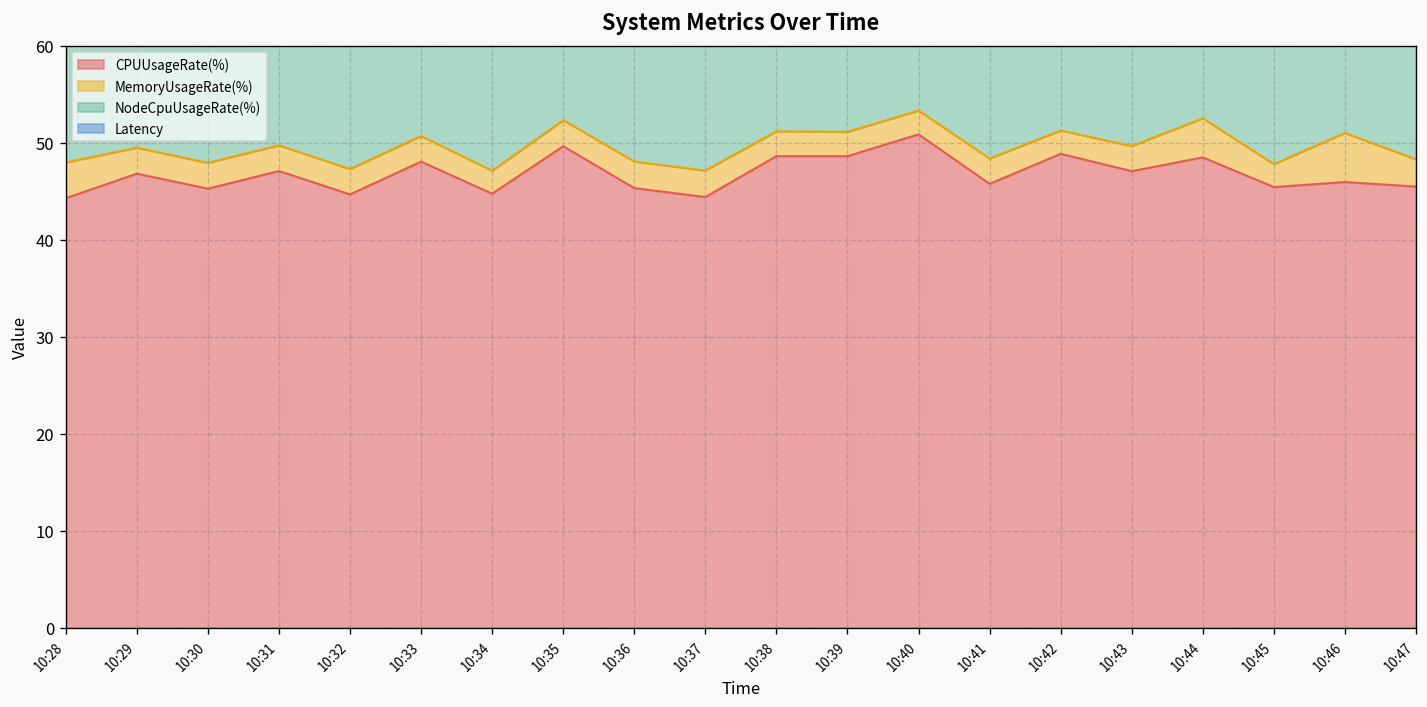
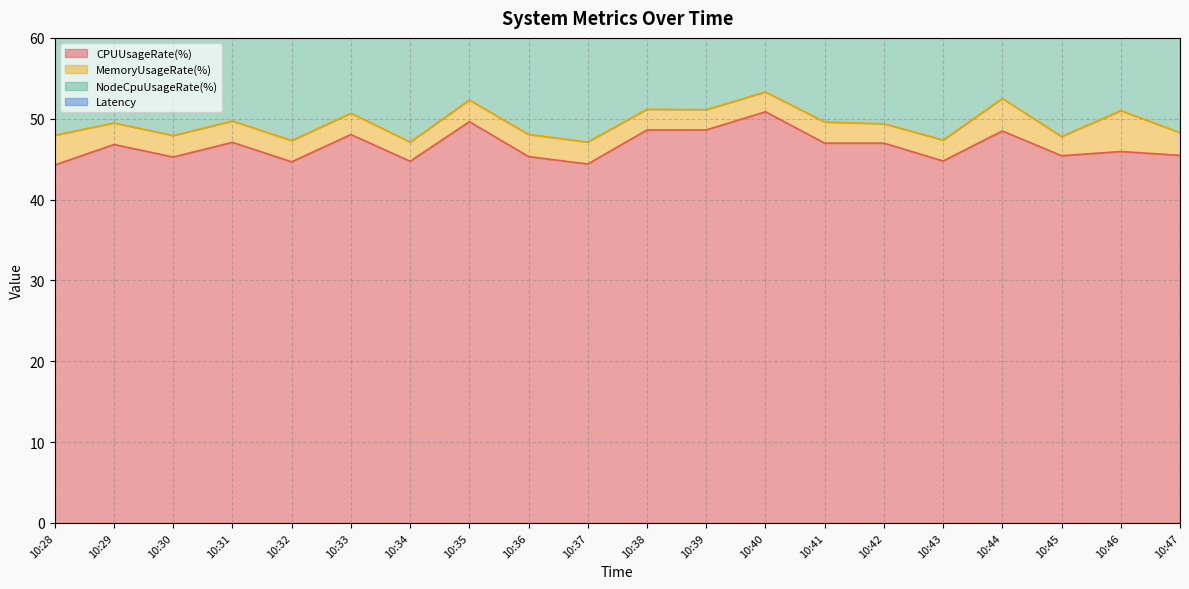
CPUUsageRate(%), 10:41: 46 -> 47
CPUUsageRate(%), 10:42: 49 -> 47
CPUUsageRate(%), 10:43: 47 -> 45
